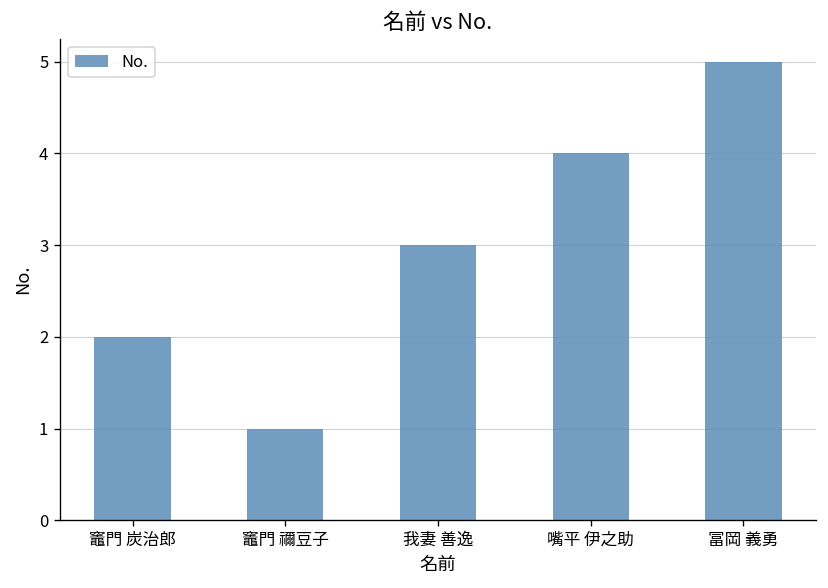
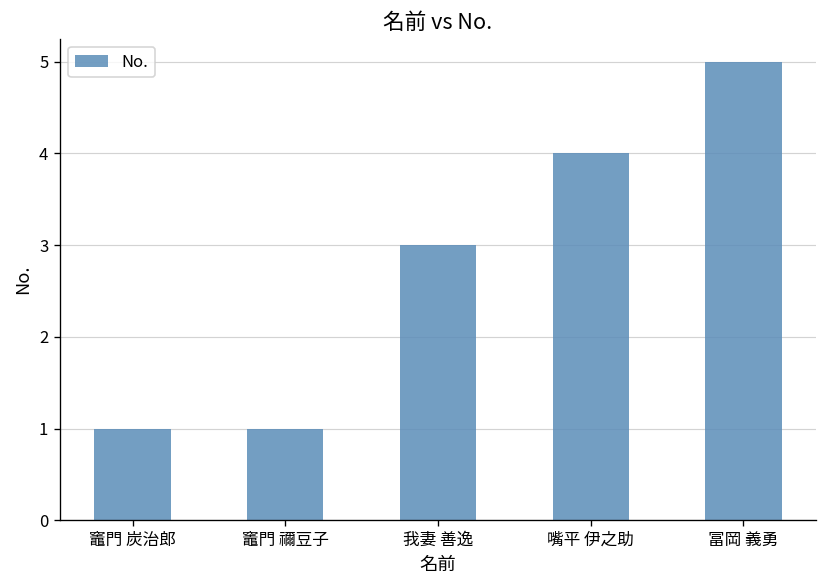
竈門 炭治郎: 2 -> 1
